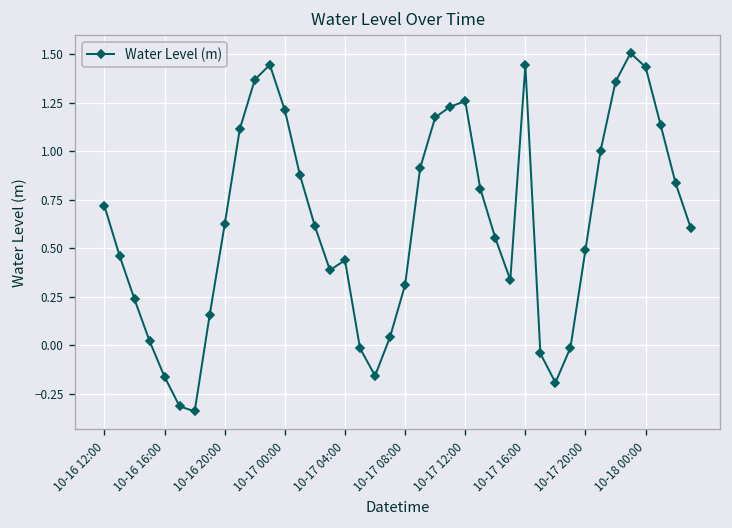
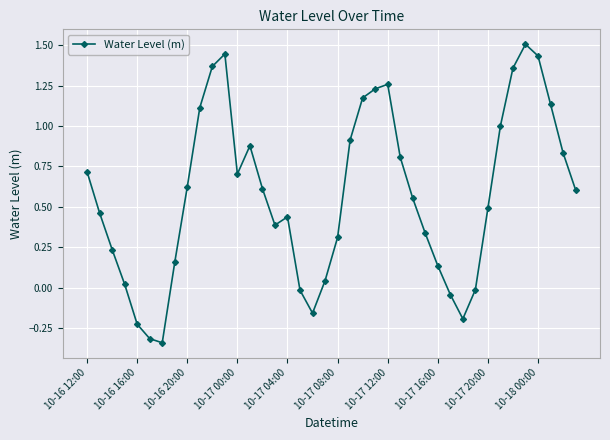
10-16 16:00: -0.16 -> -0.23
10-17 00:00: 1.21 -> 0.70
10-17 16:00: 1.44 -> 0.14
